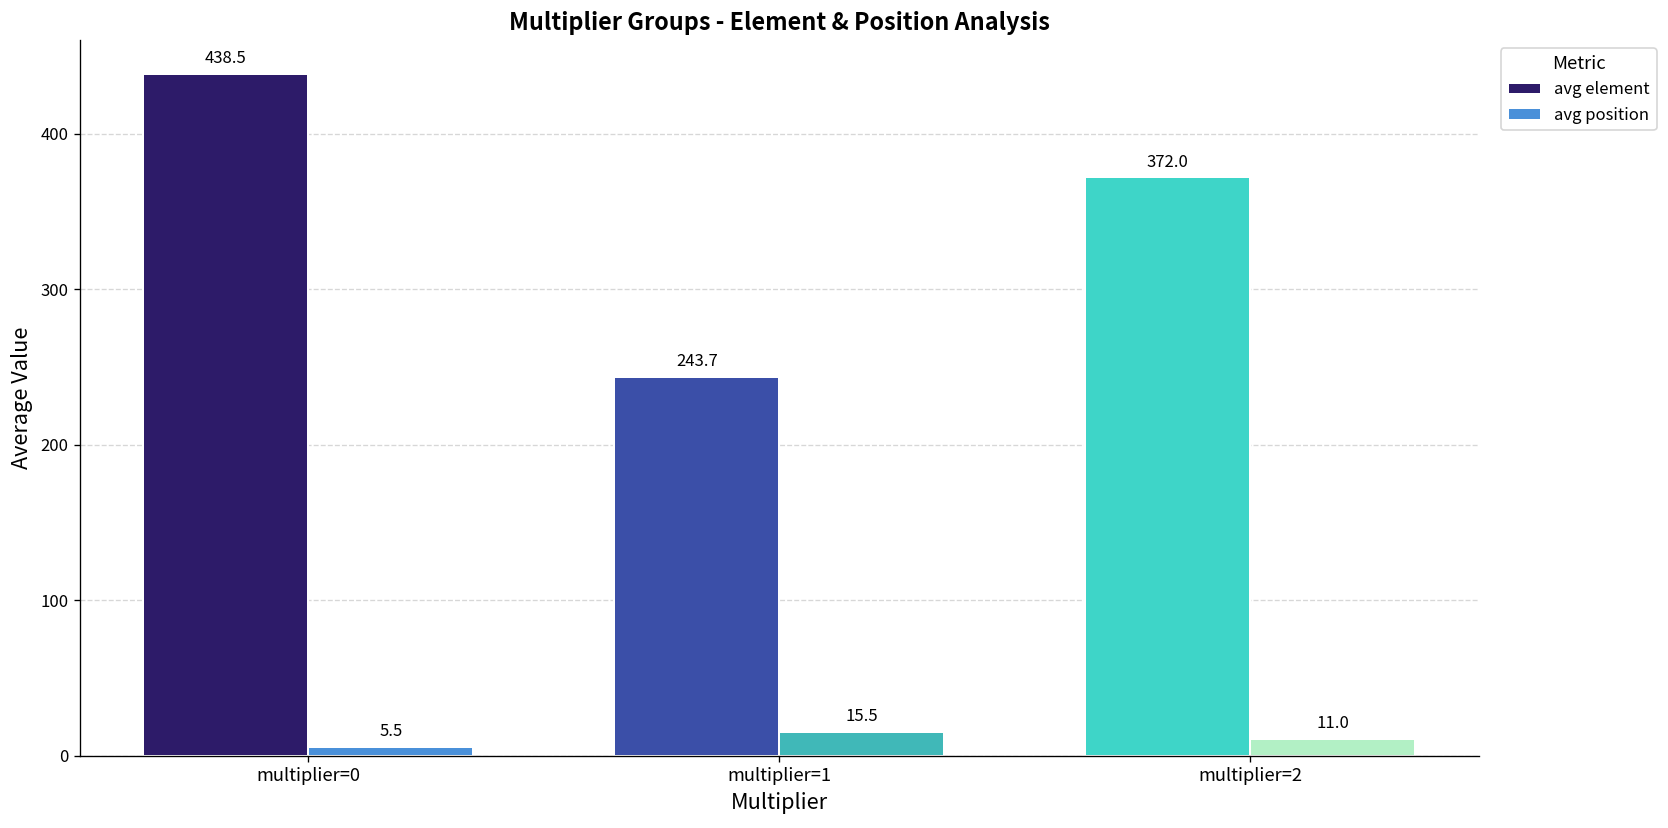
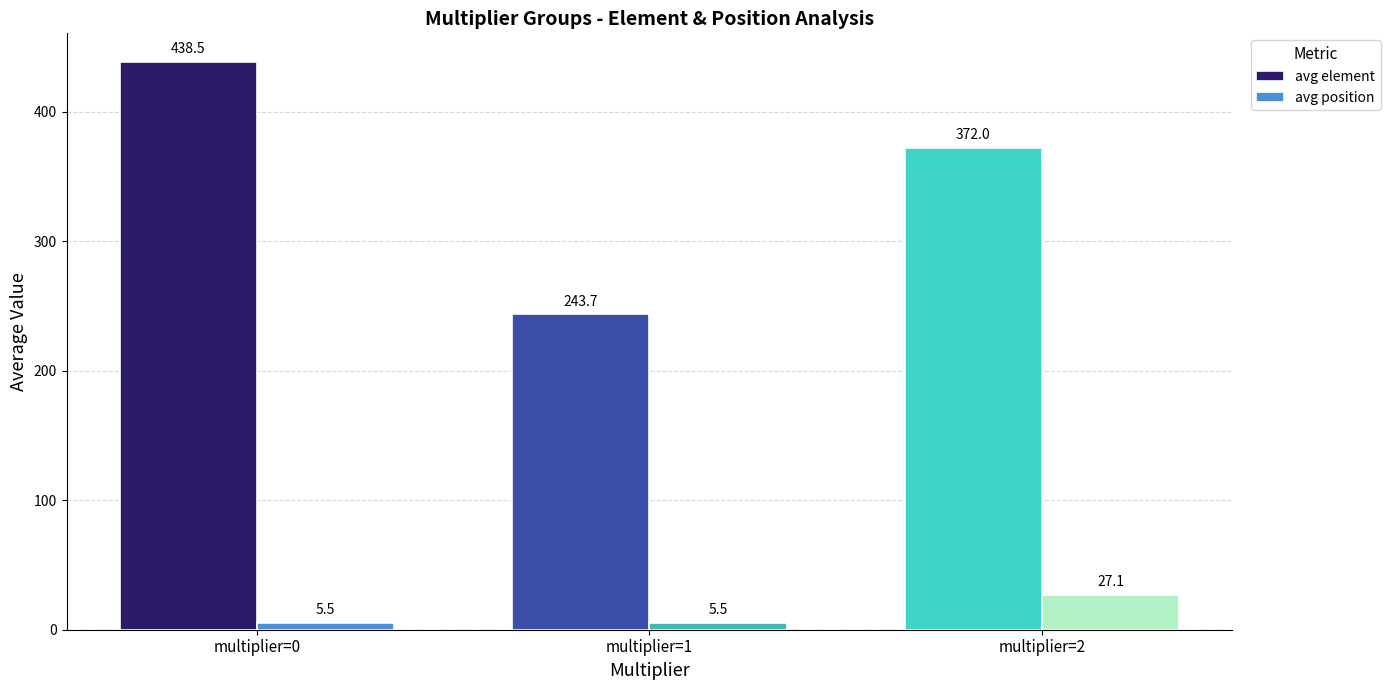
avg position, multiplier=1: 15.5 -> 5.5
avg position, multiplier=2: 11.0 -> 27.1
